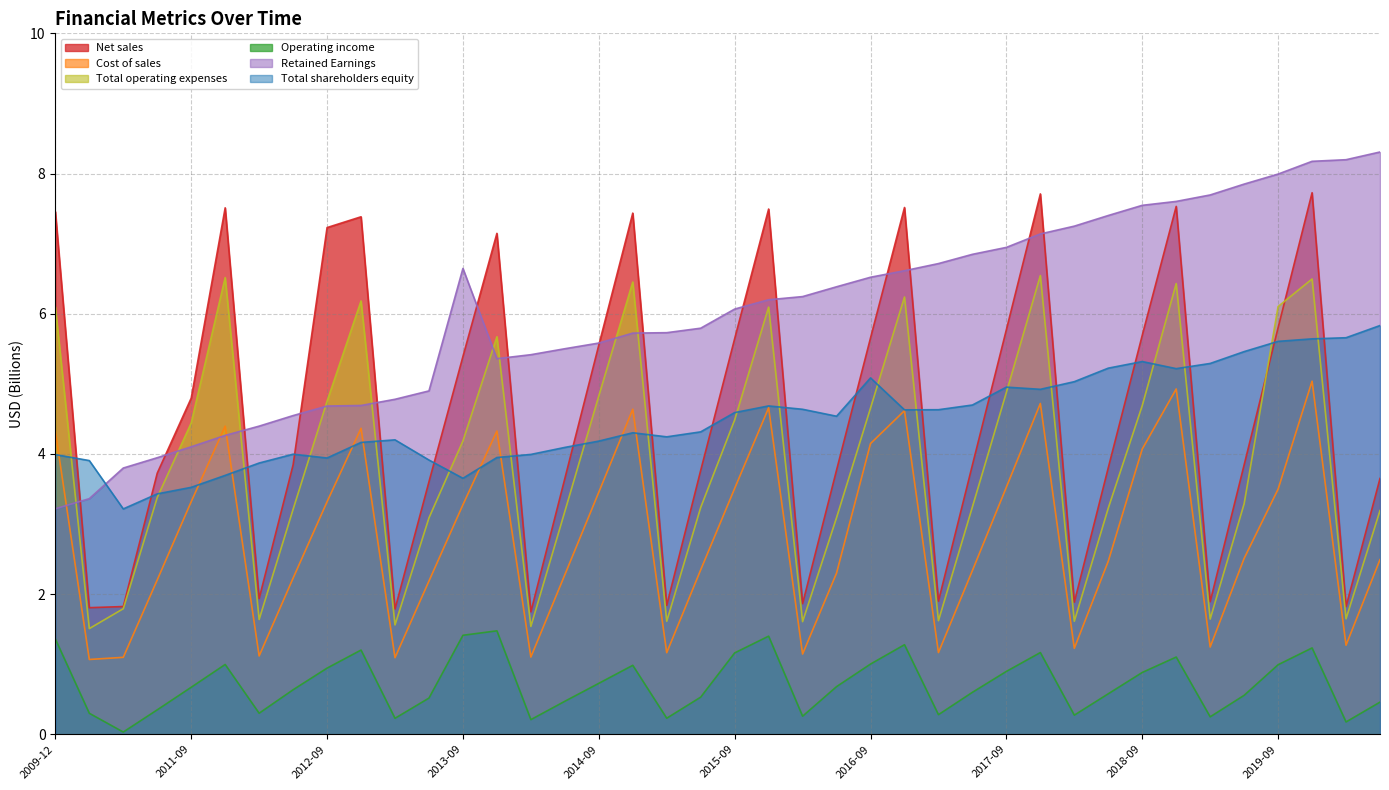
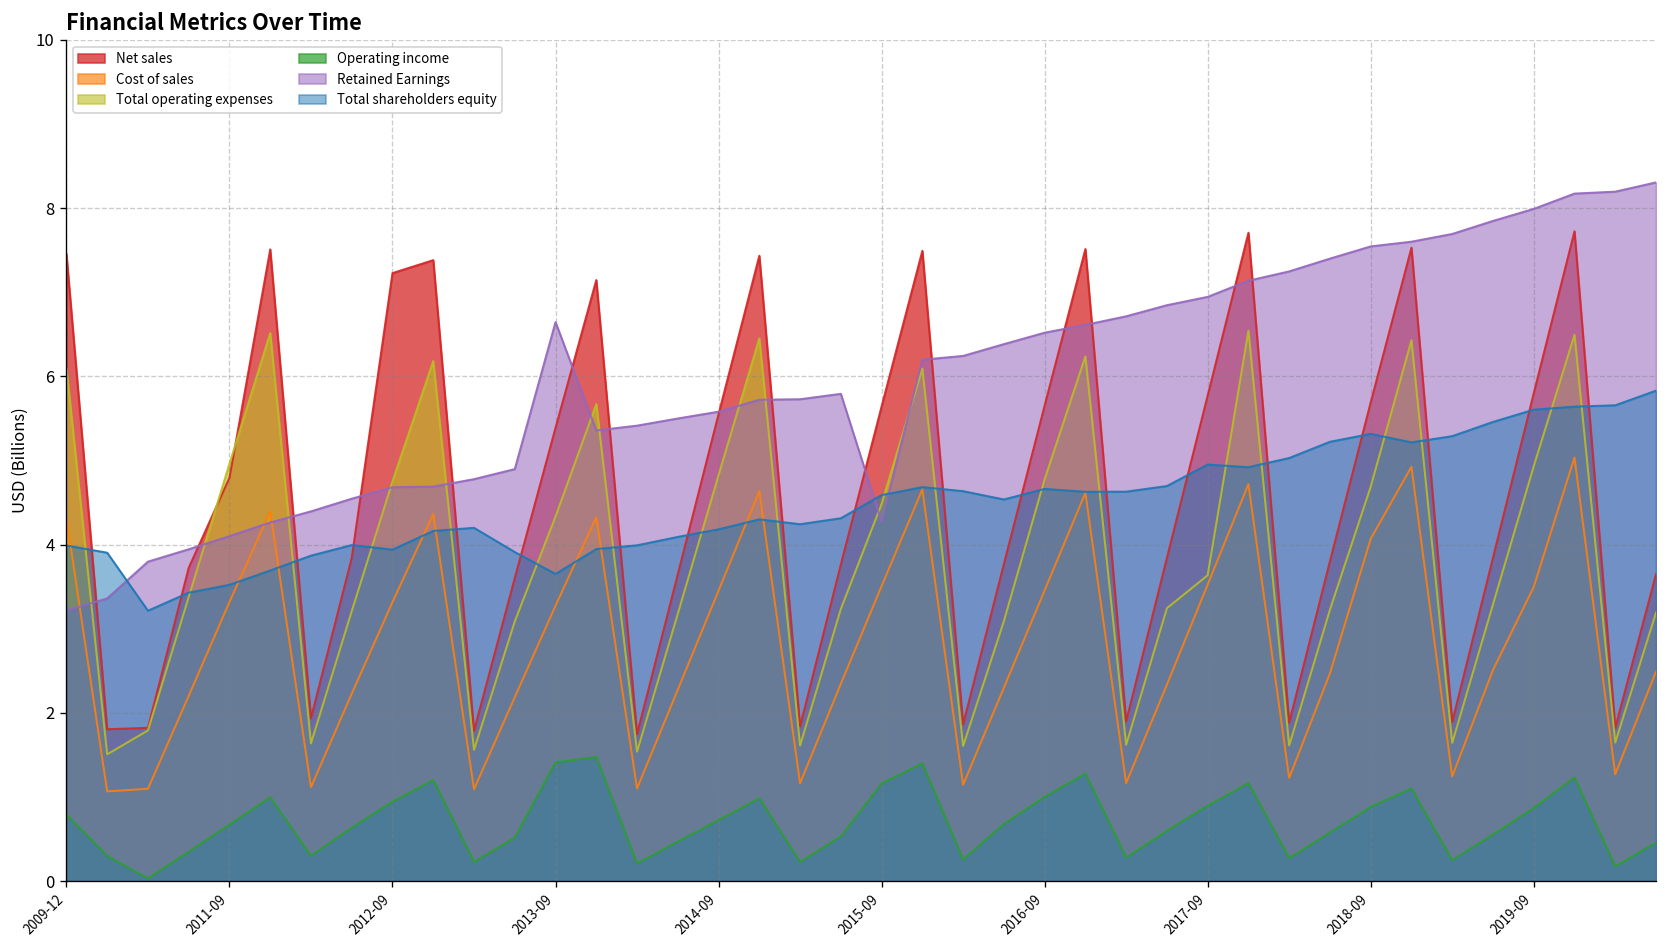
Operating income, 2009-12: 1.4 -> 0.8
Total operating expenses, 2011-09: 4.4 -> 5.0
Total operating expenses, 2013-09: 4.2 -> 4.3
Retained Earnings, 2015-09: 6.1 -> 4.3
Cost of sales, 2016-09: 4.1 -> 3.5
Total operating expenses, 2016-09: 4.7 -> 4.8
Total shareholders equity, 2016-09: 5.1 -> 4.7
Total operating expenses, 2017-09: 4.9 -> 3.6
Total operating expenses, 2019-09: 6.1 -> 4.9
Operating income, 2019-09: 1.0 -> 0.9
